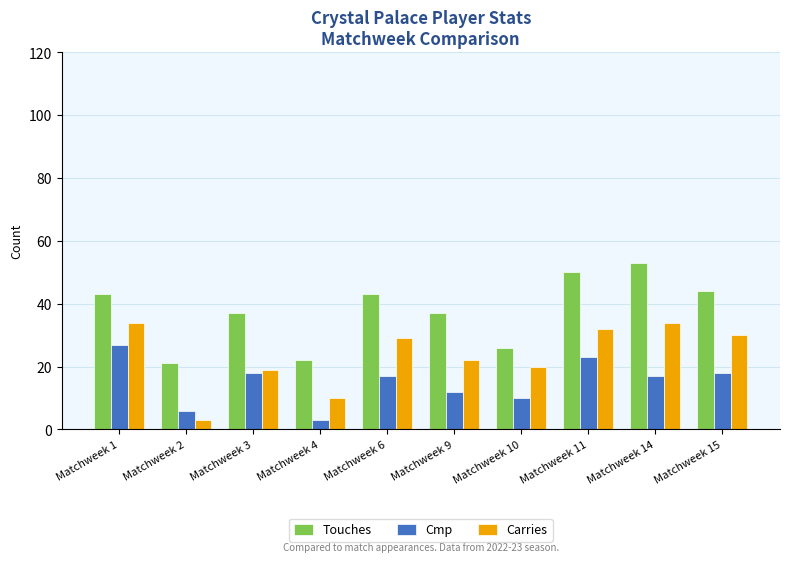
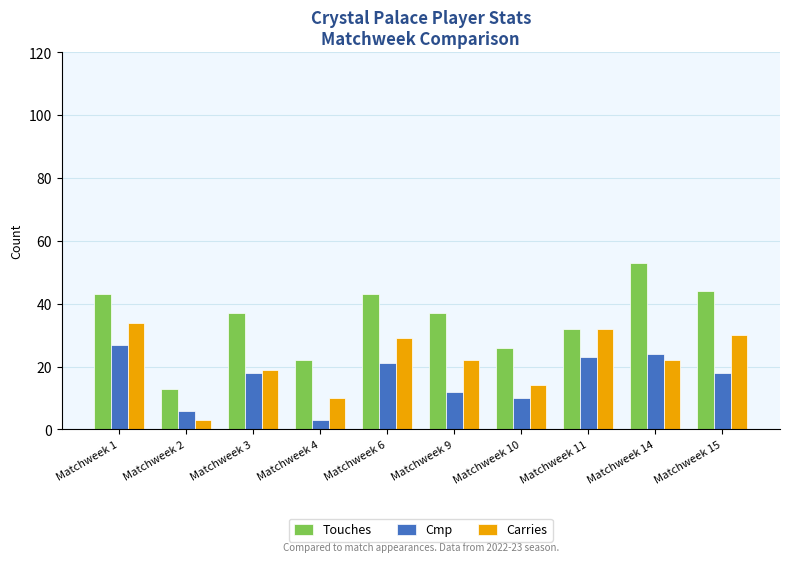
Touches, Matchweek 2: 21 -> 13
Cmp, Matchweek 6: 17 -> 21
Carries, Matchweek 10: 20 -> 14
Touches, Matchweek 11: 50 -> 32
Cmp, Matchweek 14: 17 -> 24
Carries, Matchweek 14: 34 -> 22
